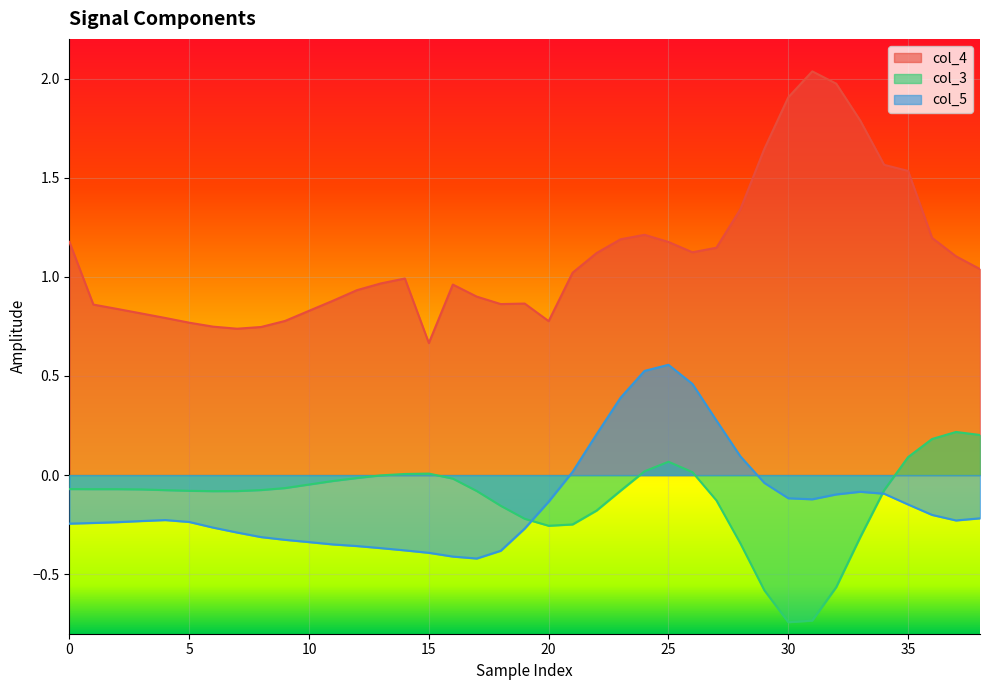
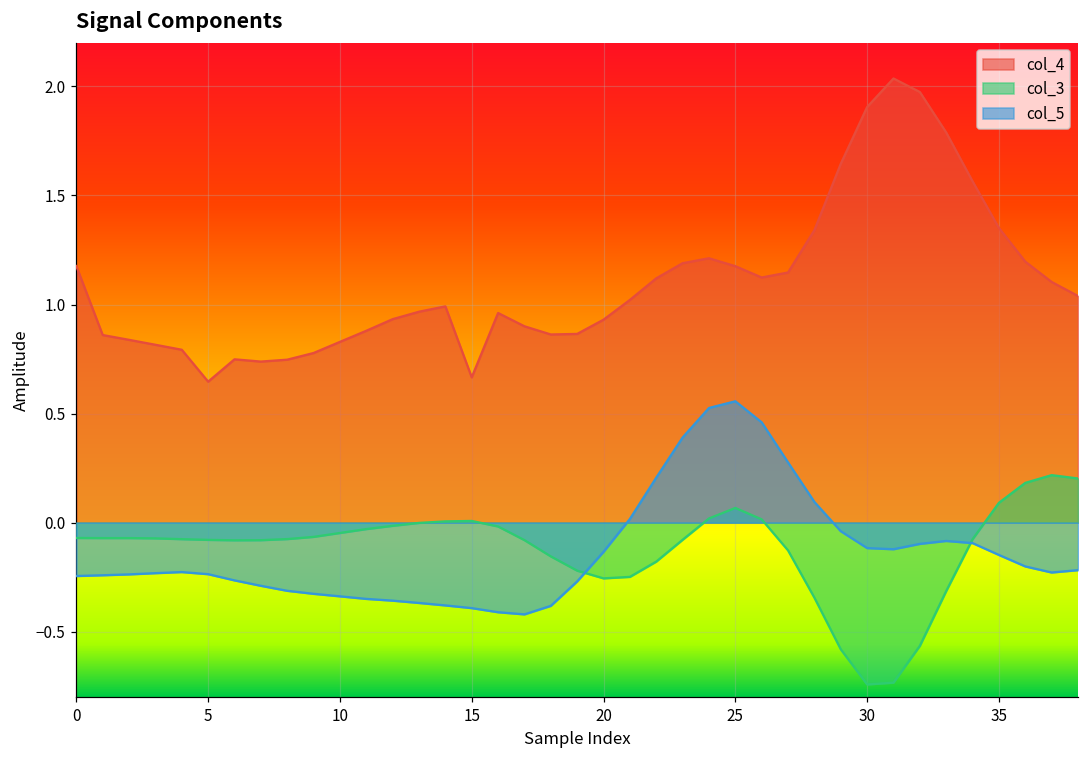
col_4, 5: 0.77 -> 0.65
col_4, 20: 0.78 -> 0.93
col_4, 35: 1.53 -> 1.35
